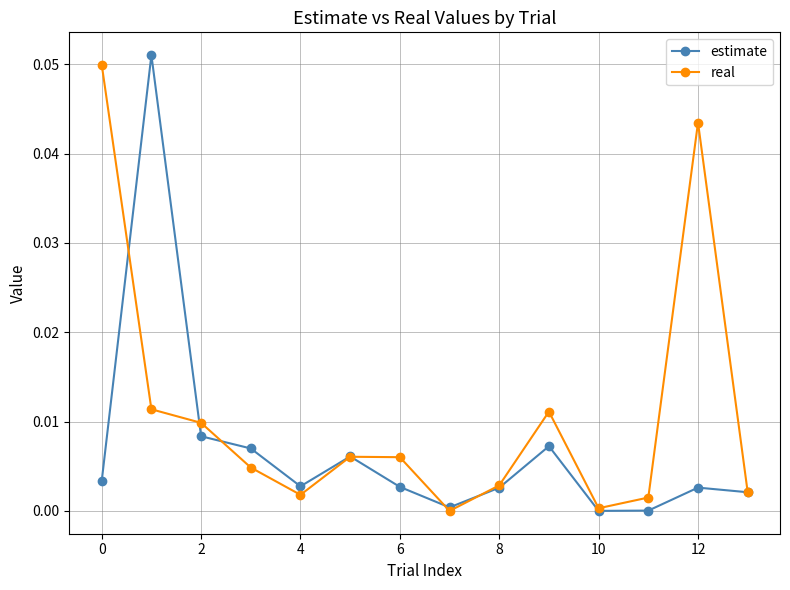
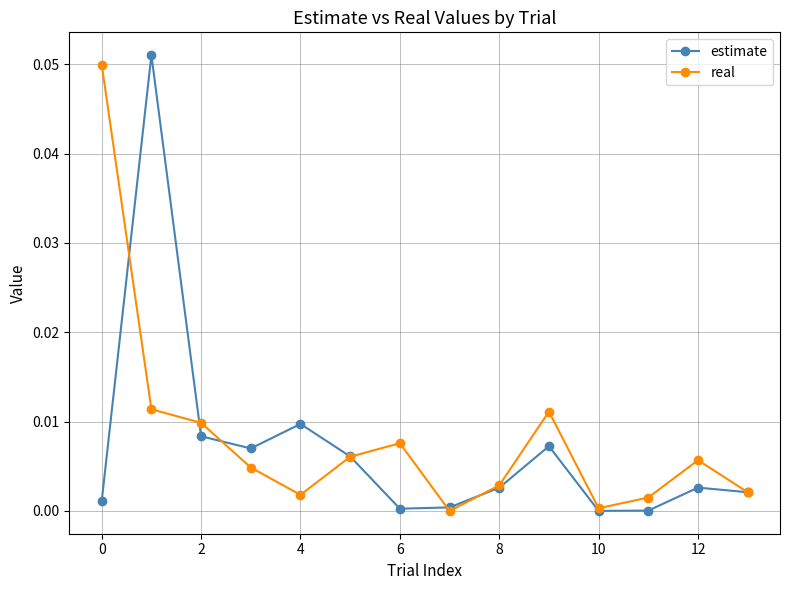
estimate, 0: 0.003 -> 0.001
estimate, 4: 0.003 -> 0.010
estimate, 6: 0.003 -> 0.000
real, 6: 0.006 -> 0.008
real, 12: 0.043 -> 0.006
